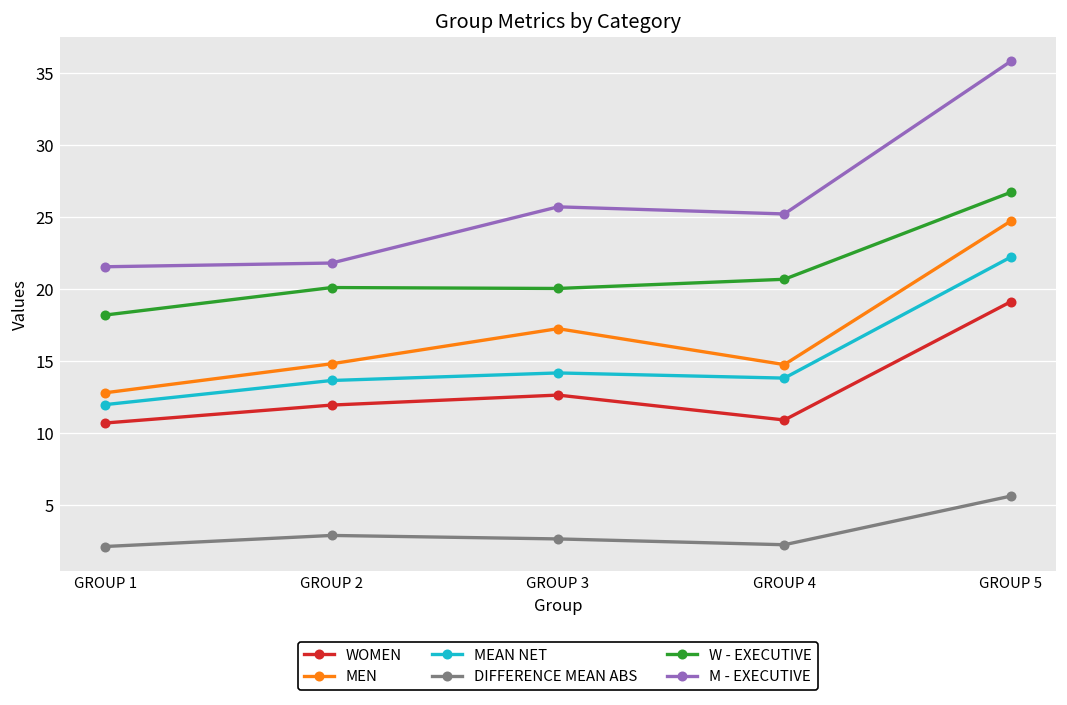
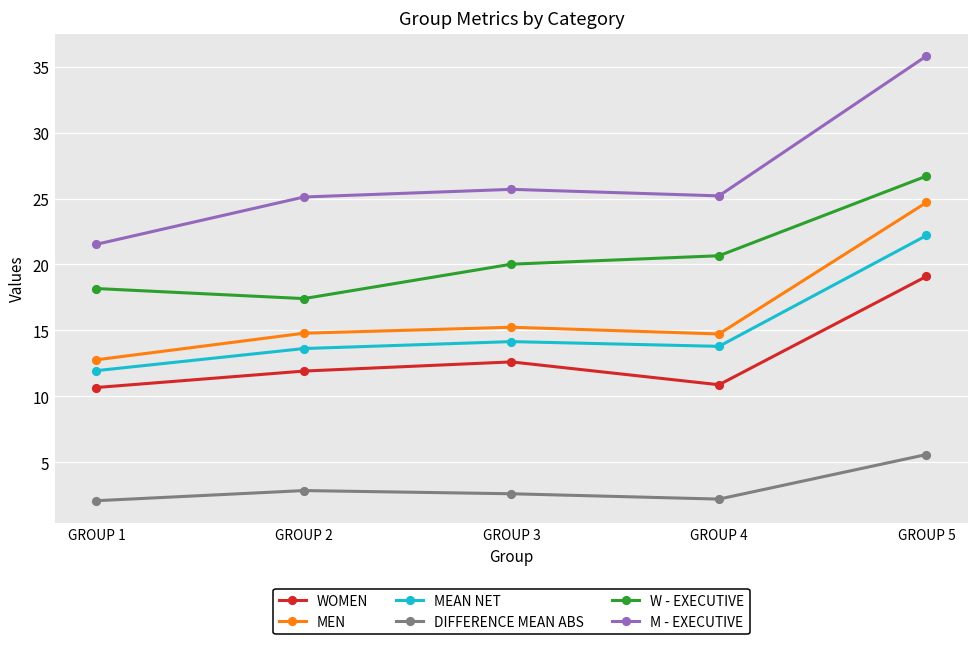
W - EXECUTIVE, GROUP 2: 20.1 -> 17.4
M - EXECUTIVE, GROUP 2: 21.8 -> 25.1
MEN, GROUP 3: 17.2 -> 15.2
